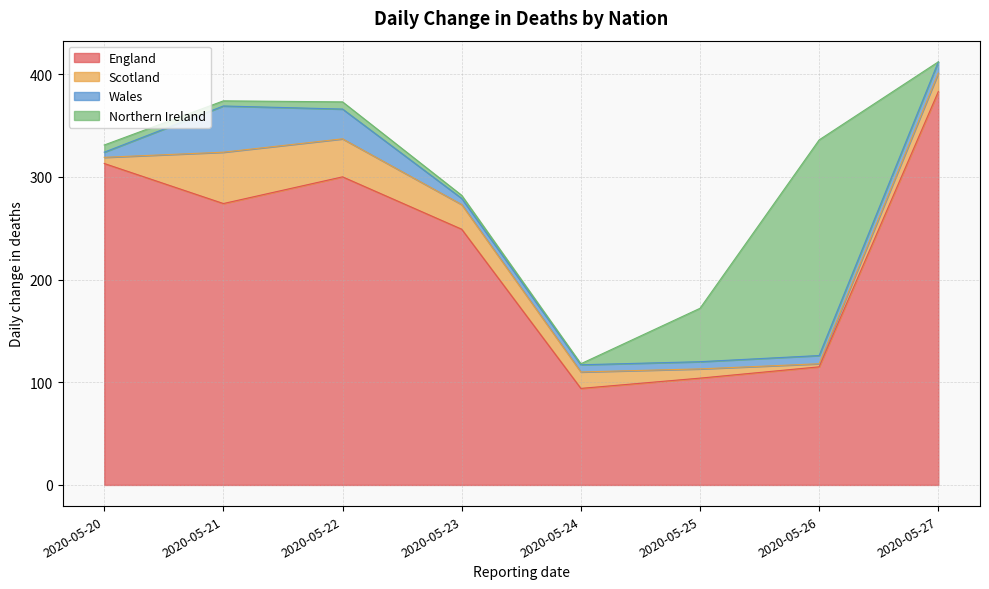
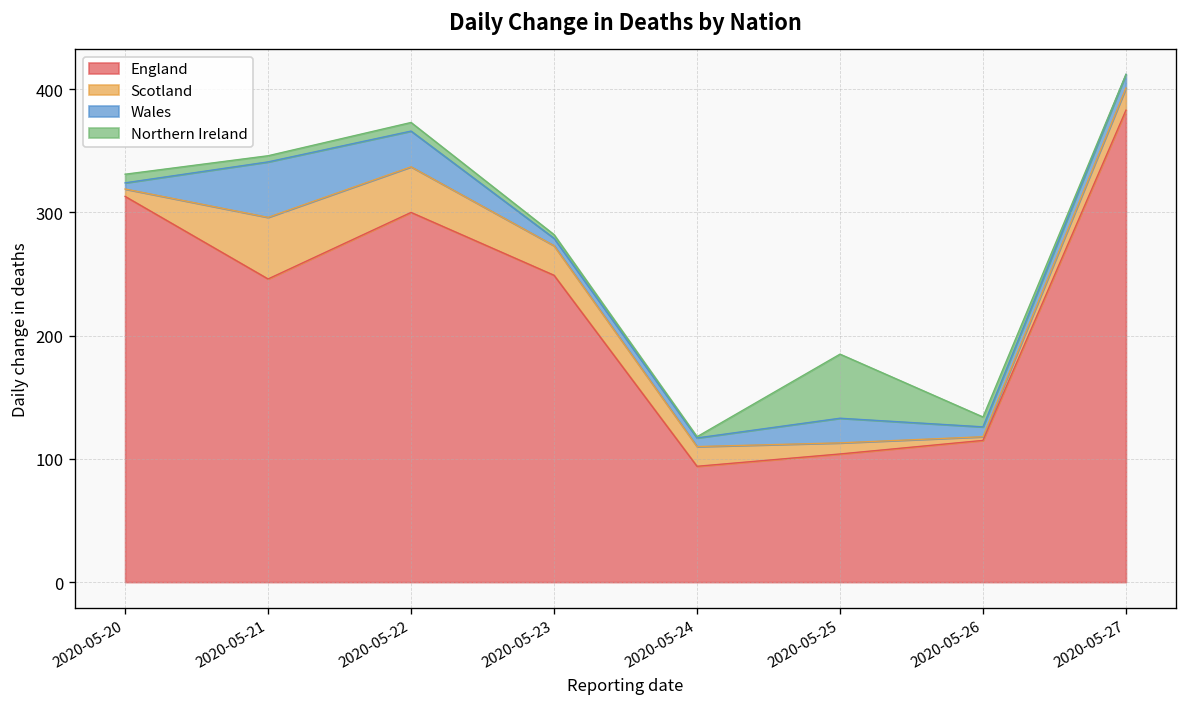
England, 2020-05-21: 274 -> 246
Wales, 2020-05-25: 7 -> 20
Northern Ireland, 2020-05-26: 210 -> 8
